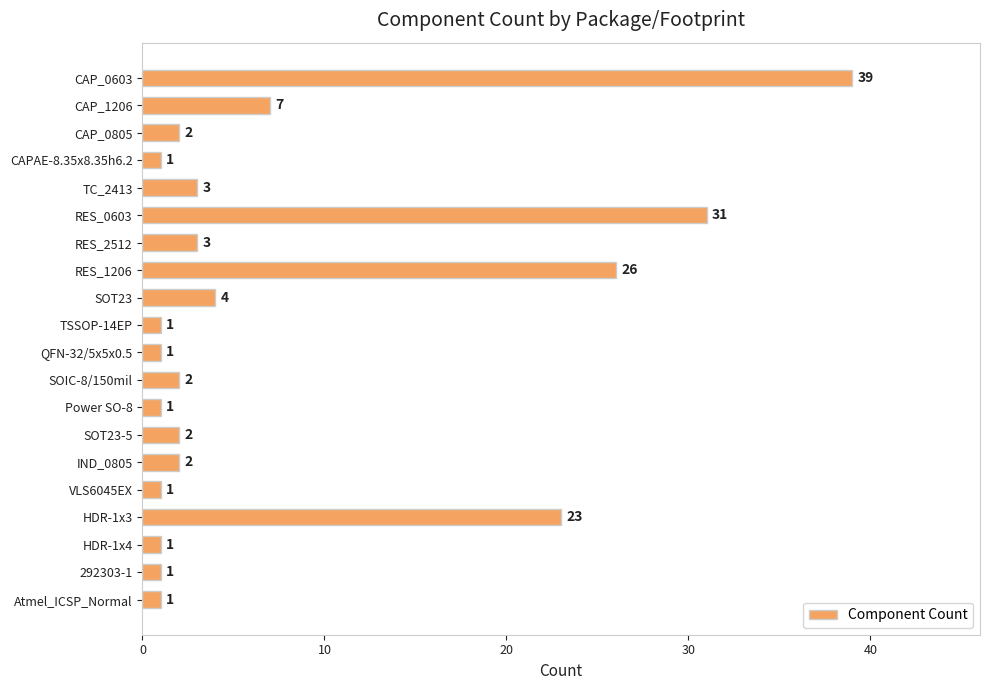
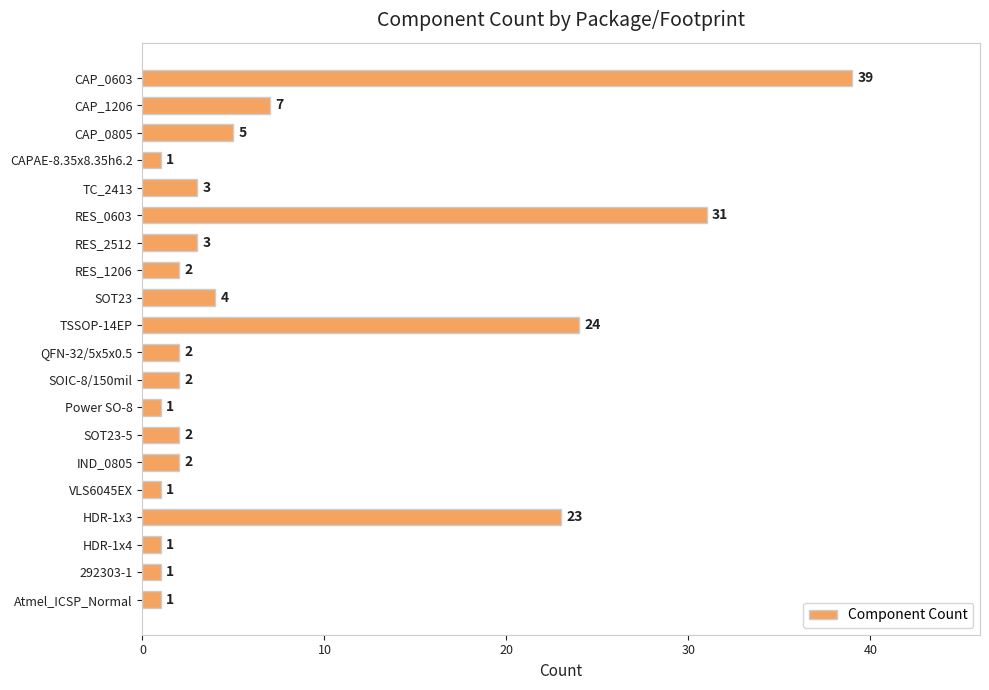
CAP_0805: 2 -> 5
RES_1206: 26 -> 2
TSSOP-14EP: 1 -> 24
QFN-32/5x5x0.5: 1 -> 2
